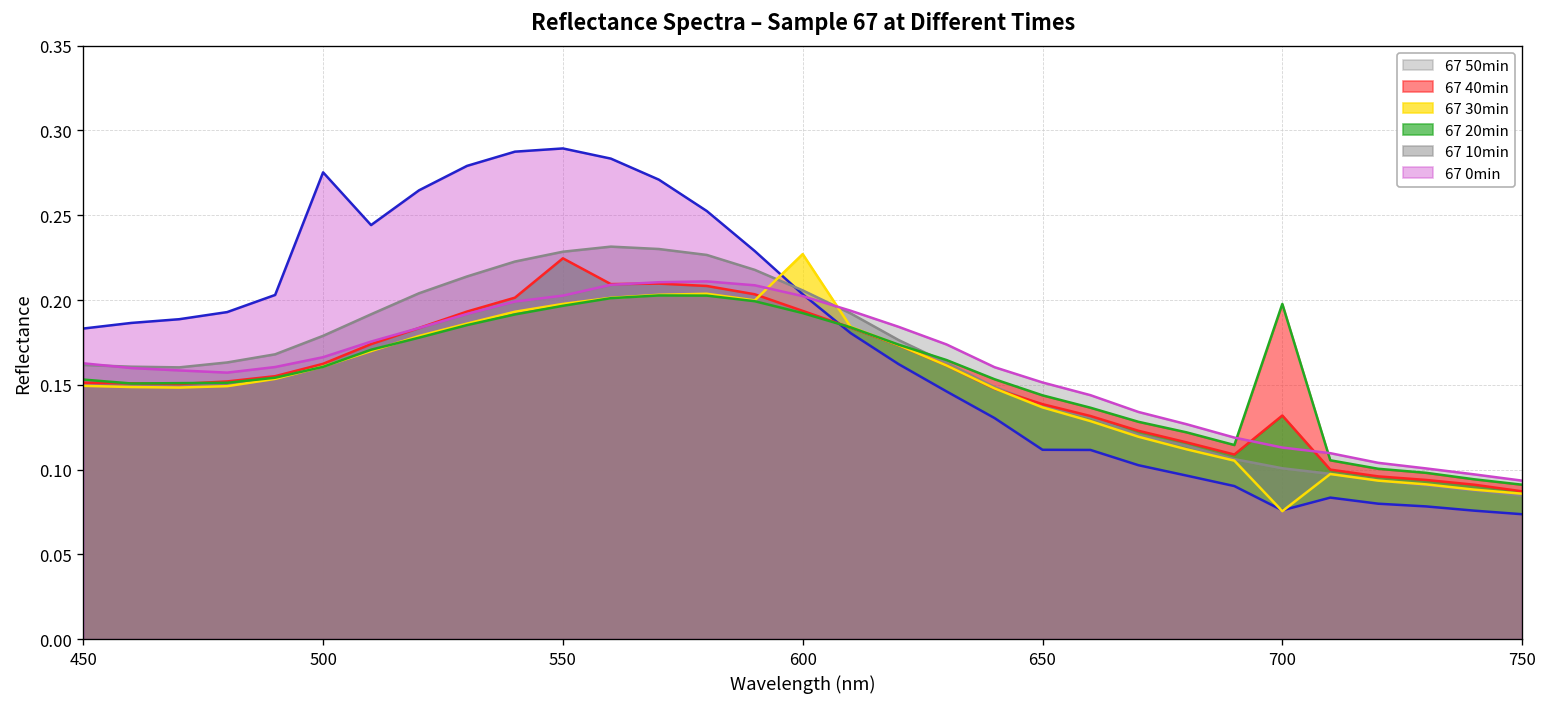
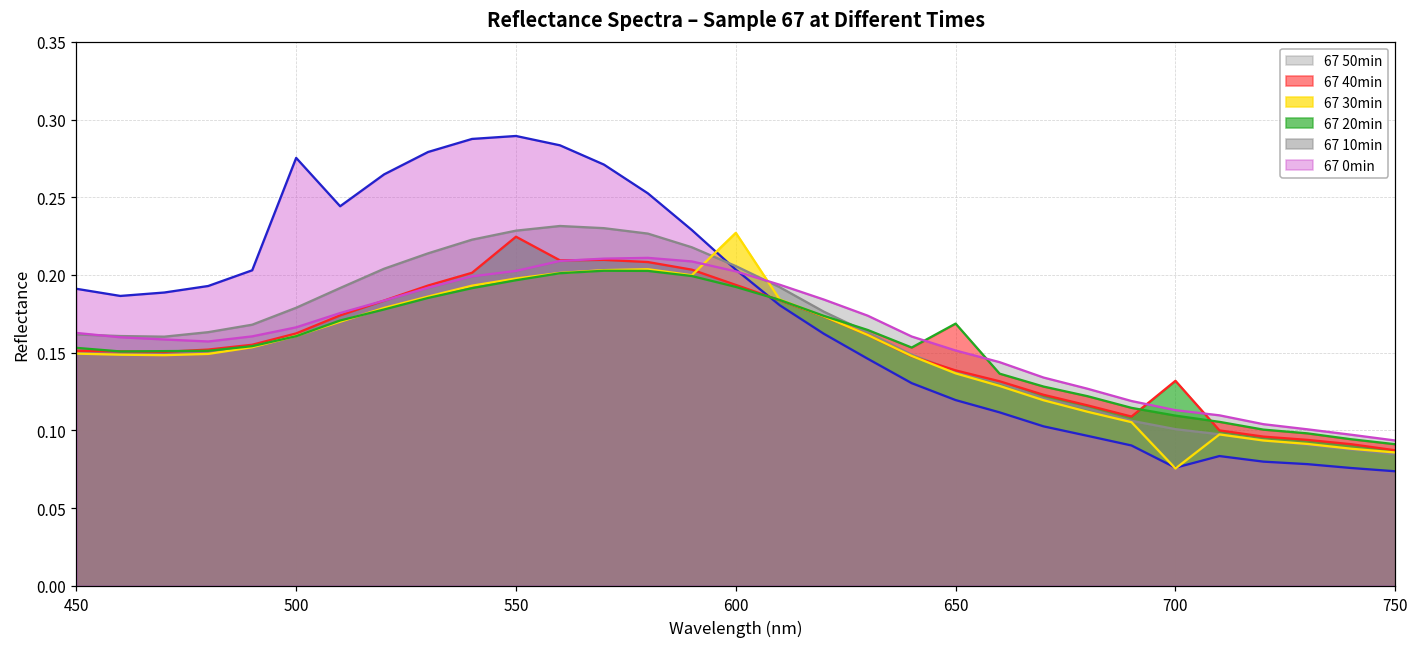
67 0min, 450: 0.183 -> 0.191
67 40min, 650: 0.144 -> 0.169
67 0min, 650: 0.112 -> 0.120
67 40min, 700: 0.198 -> 0.110
